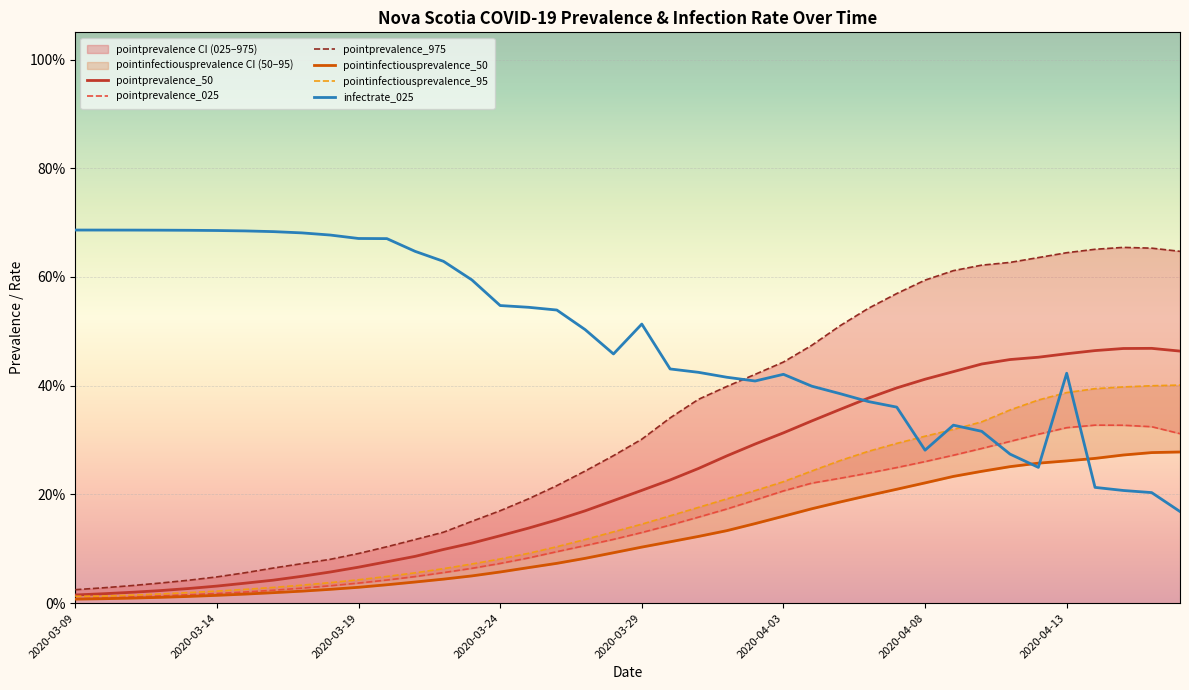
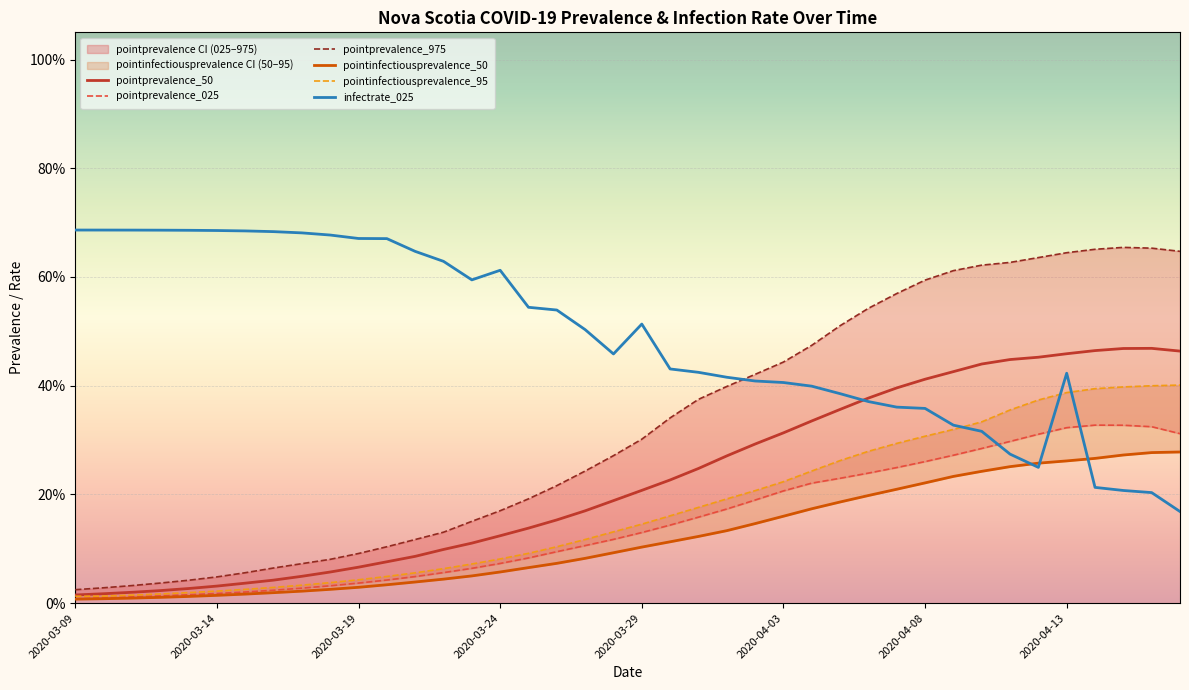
infectrate_025, 2020-03-24: 55% -> 61%
infectrate_025, 2020-04-03: 42% -> 41%
infectrate_025, 2020-04-08: 28% -> 36%
